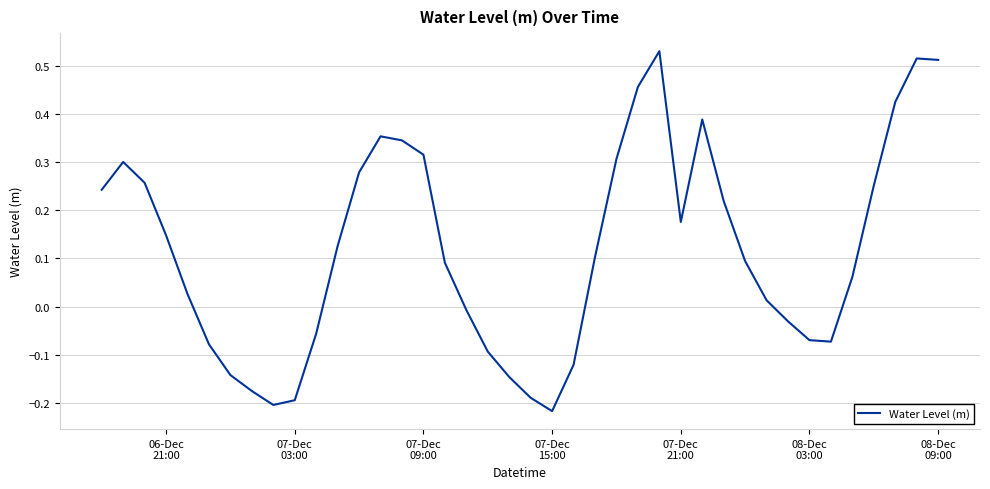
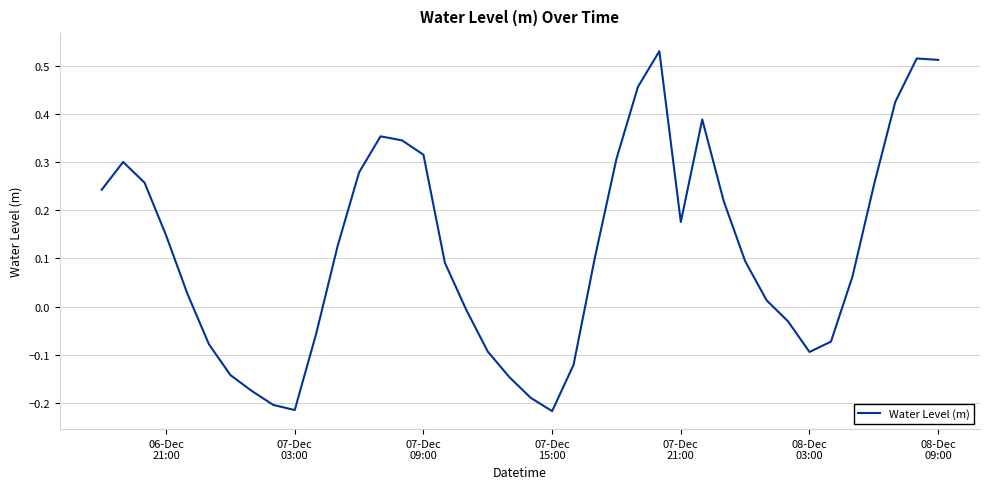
07-Dec 03:00: -0.19 -> -0.21
08-Dec 03:00: -0.07 -> -0.09
